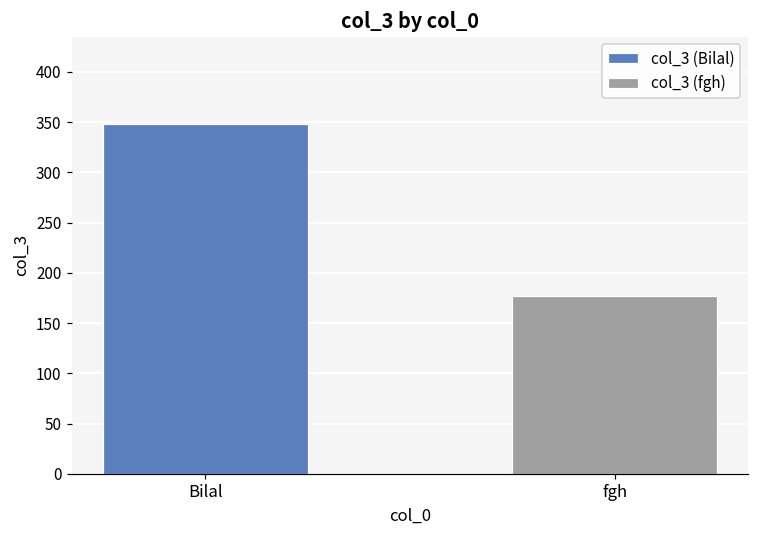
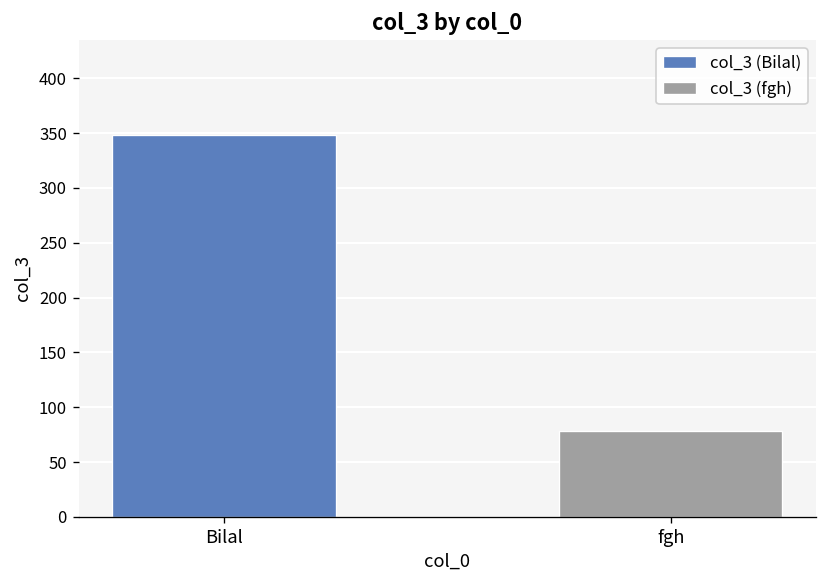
fgh: 180 -> 80
